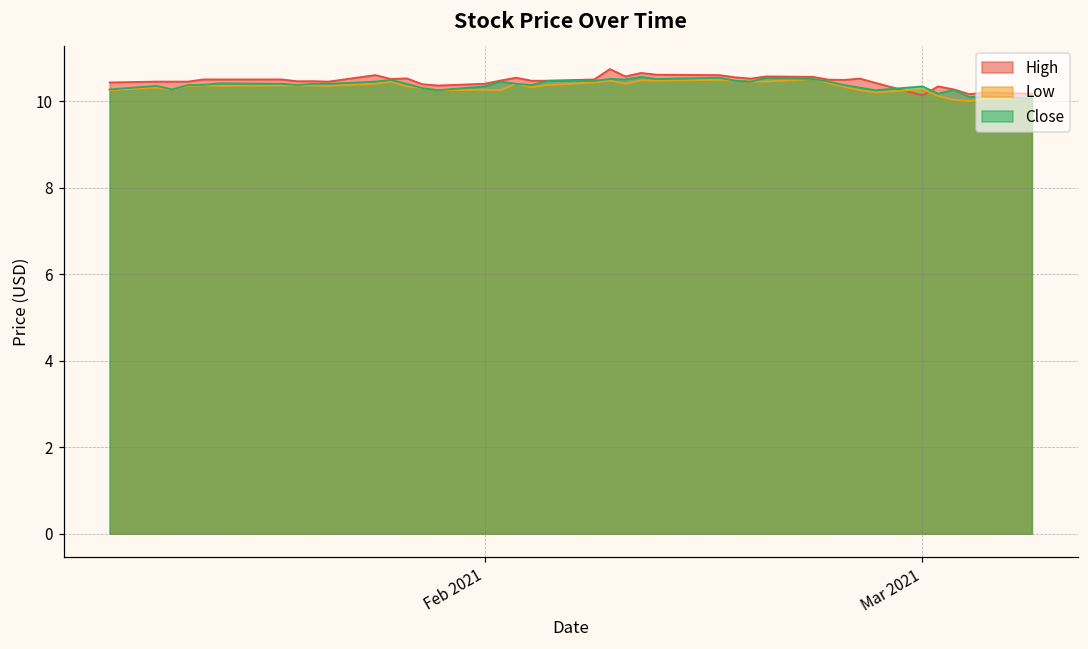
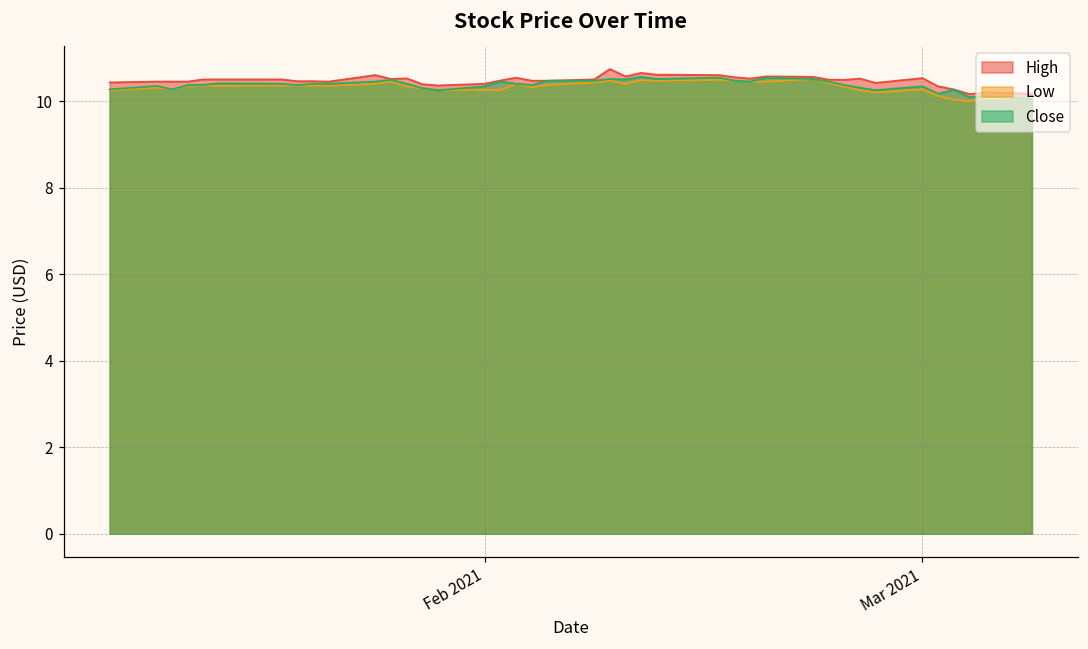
High, Mar 2021: 10.1 -> 10.5
